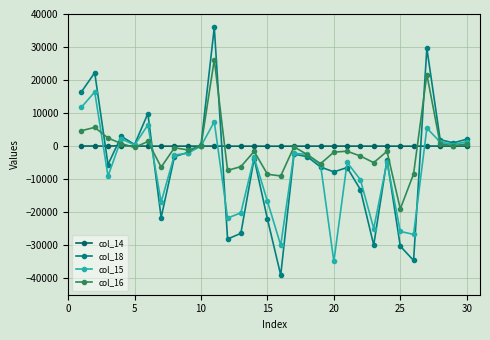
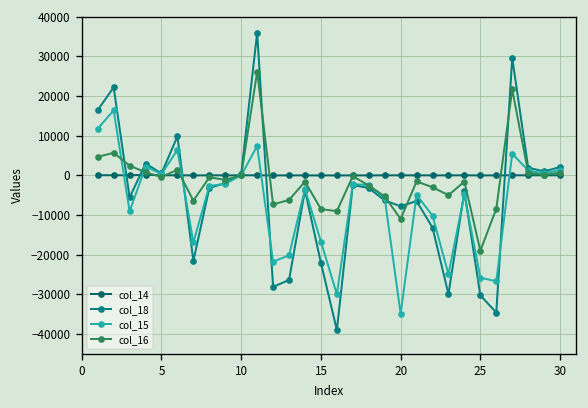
col_16, 20: -2000 -> -11000
